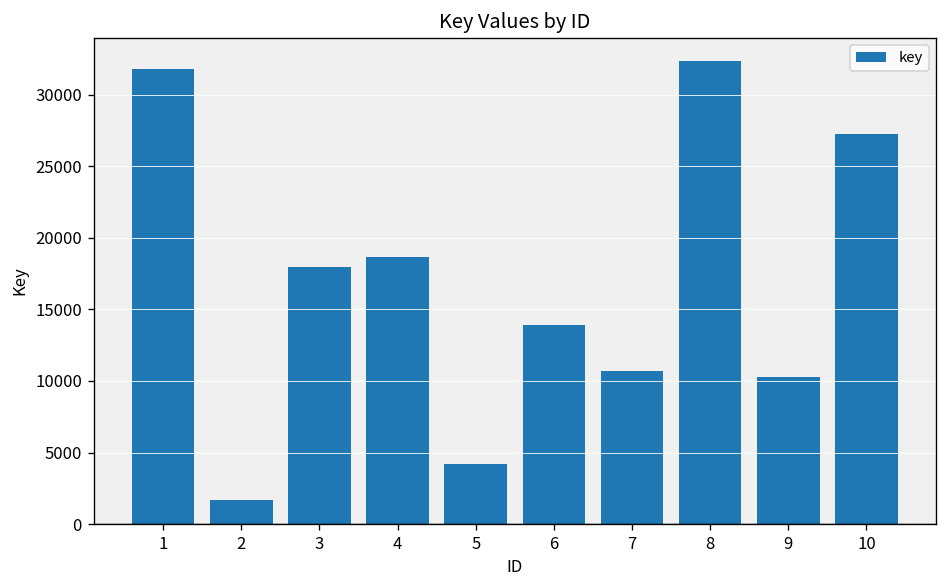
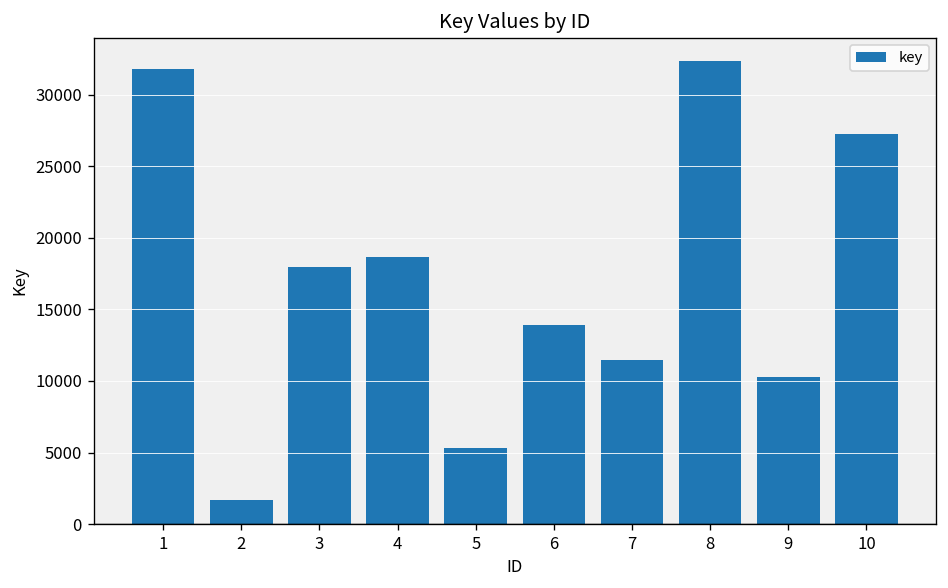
5: 4200 -> 5300
7: 10700 -> 11500
